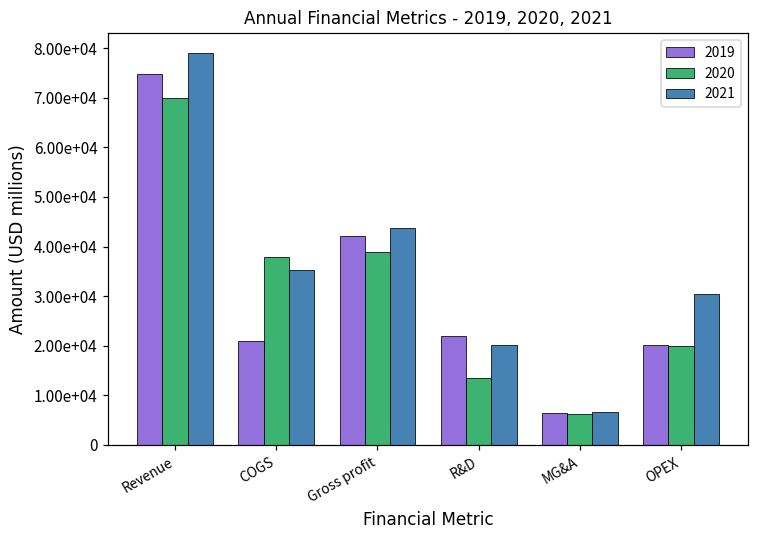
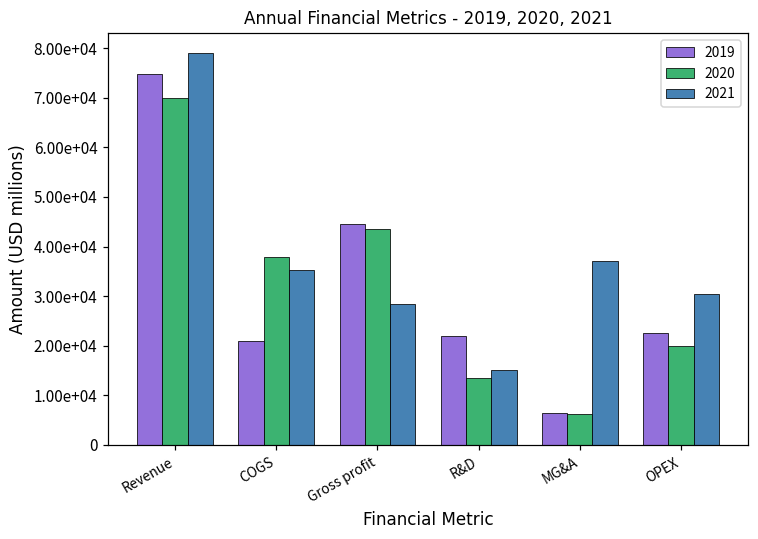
2019, Gross profit: 42000 -> 44000
2020, Gross profit: 39000 -> 44000
2021, Gross profit: 44000 -> 28000
2021, R&D: 20000 -> 15000
2021, MG&A: 7000 -> 37000
2019, OPEX: 20000 -> 23000
